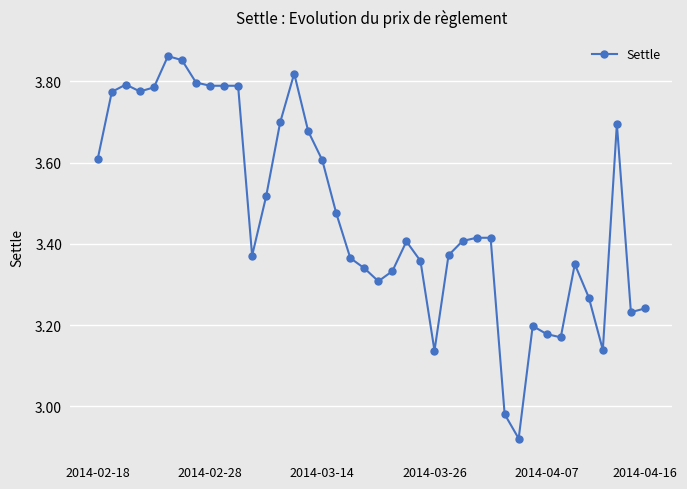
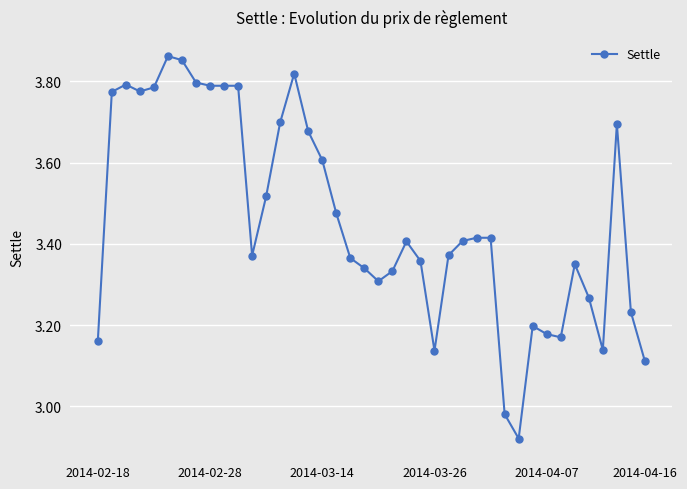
2014-02-18: 3.61 -> 3.16
2014-04-16: 3.24 -> 3.11
